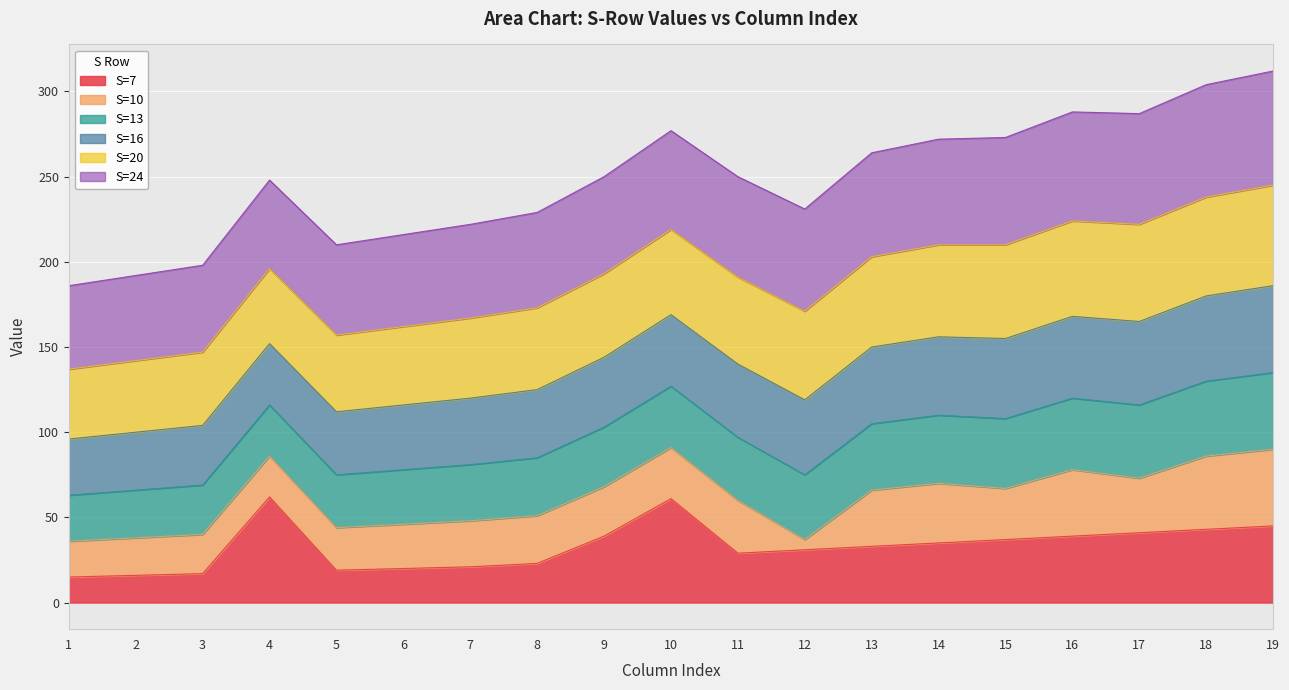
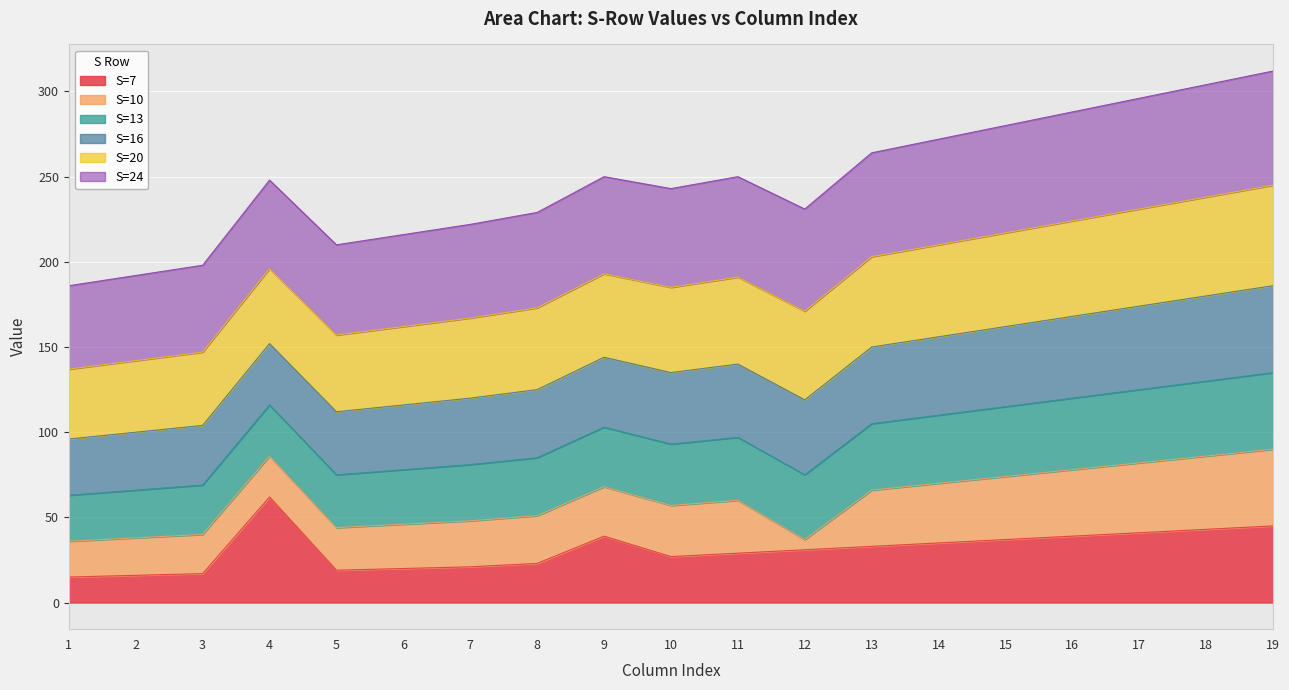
S=7, 10: 61 -> 27
S=10, 15: 30 -> 37
S=10, 17: 32 -> 41
